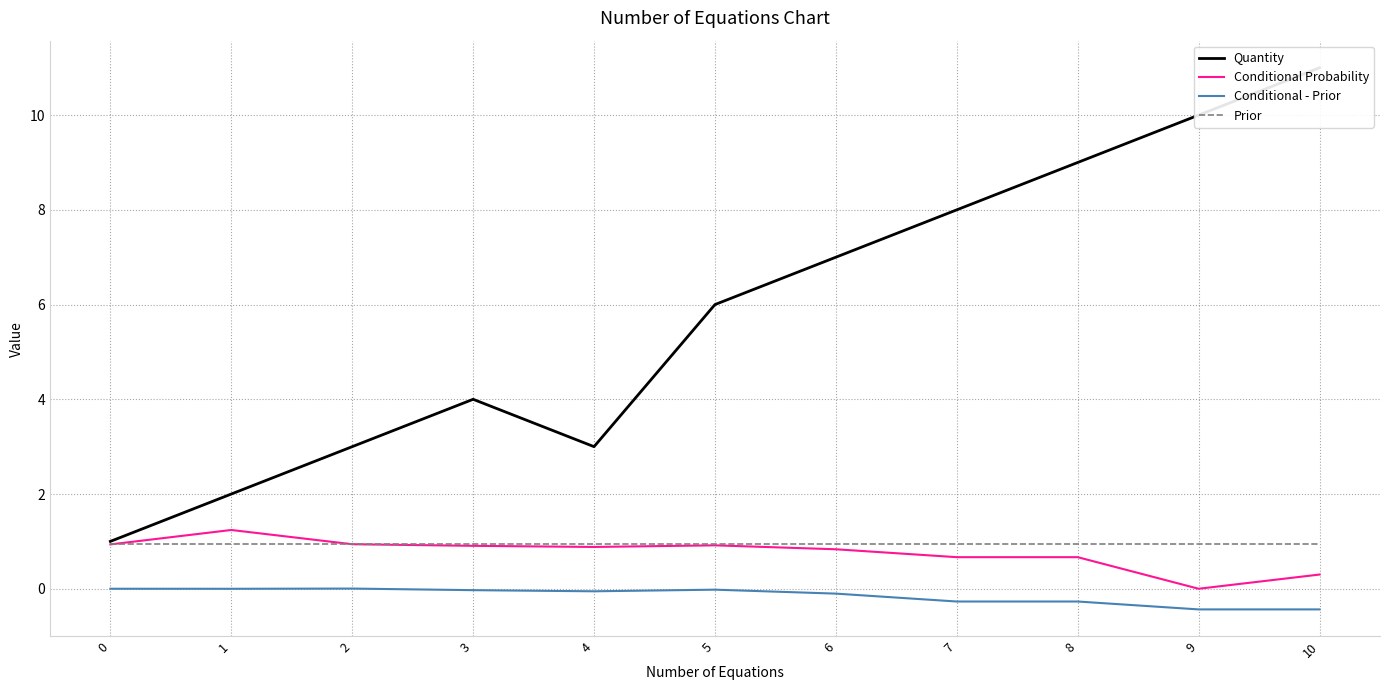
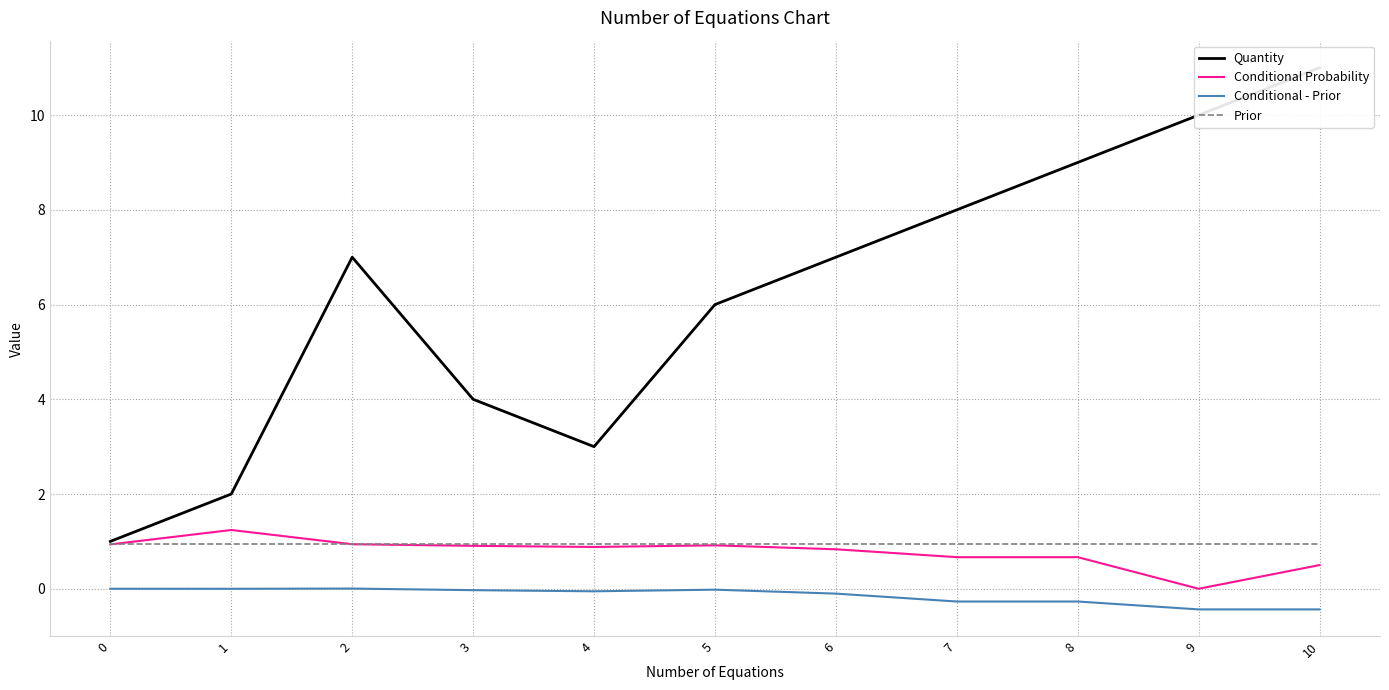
Quantity, 2: 3 -> 7
Conditional Probability, 10: 0.3 -> 0.5
